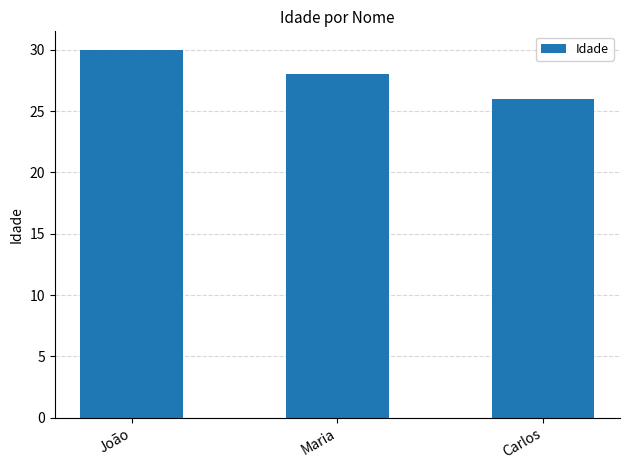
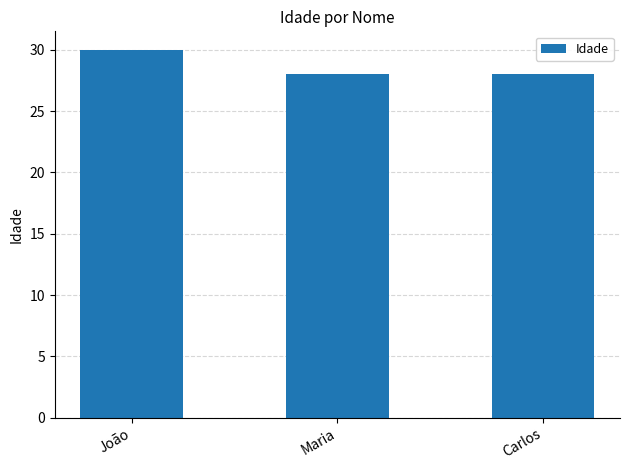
Carlos: 26 -> 28
